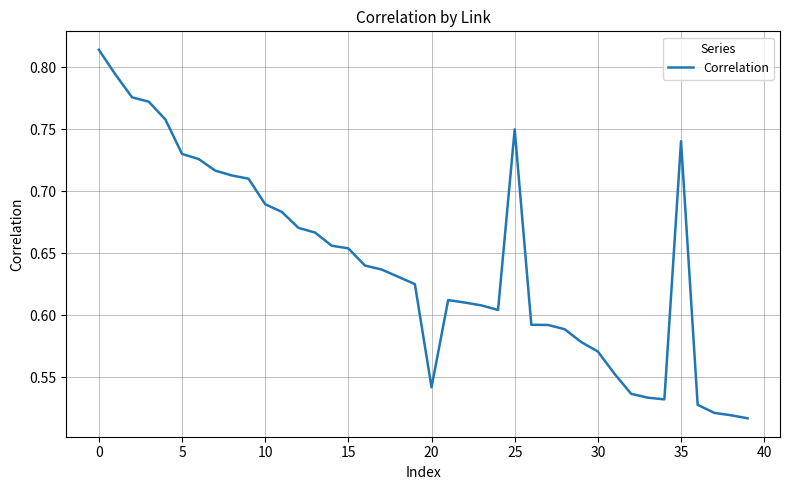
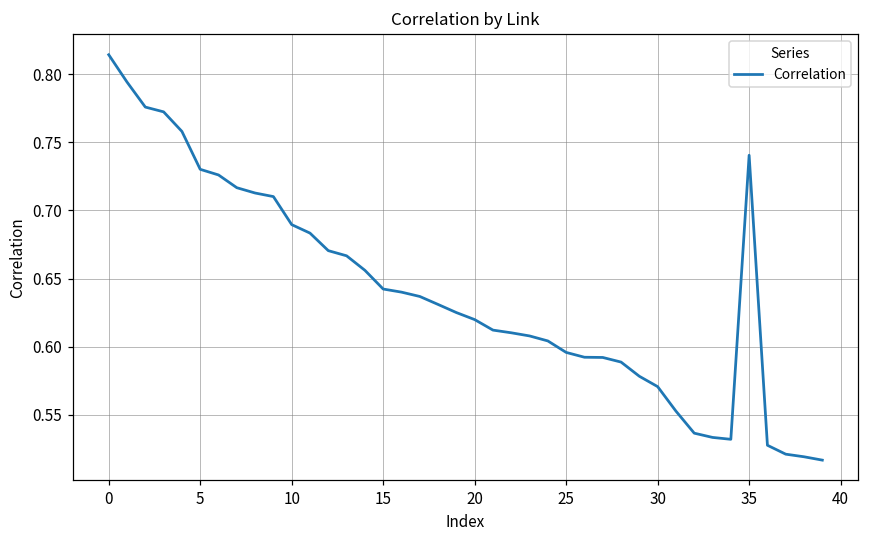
15: 0.654 -> 0.642
20: 0.542 -> 0.620
25: 0.750 -> 0.596
